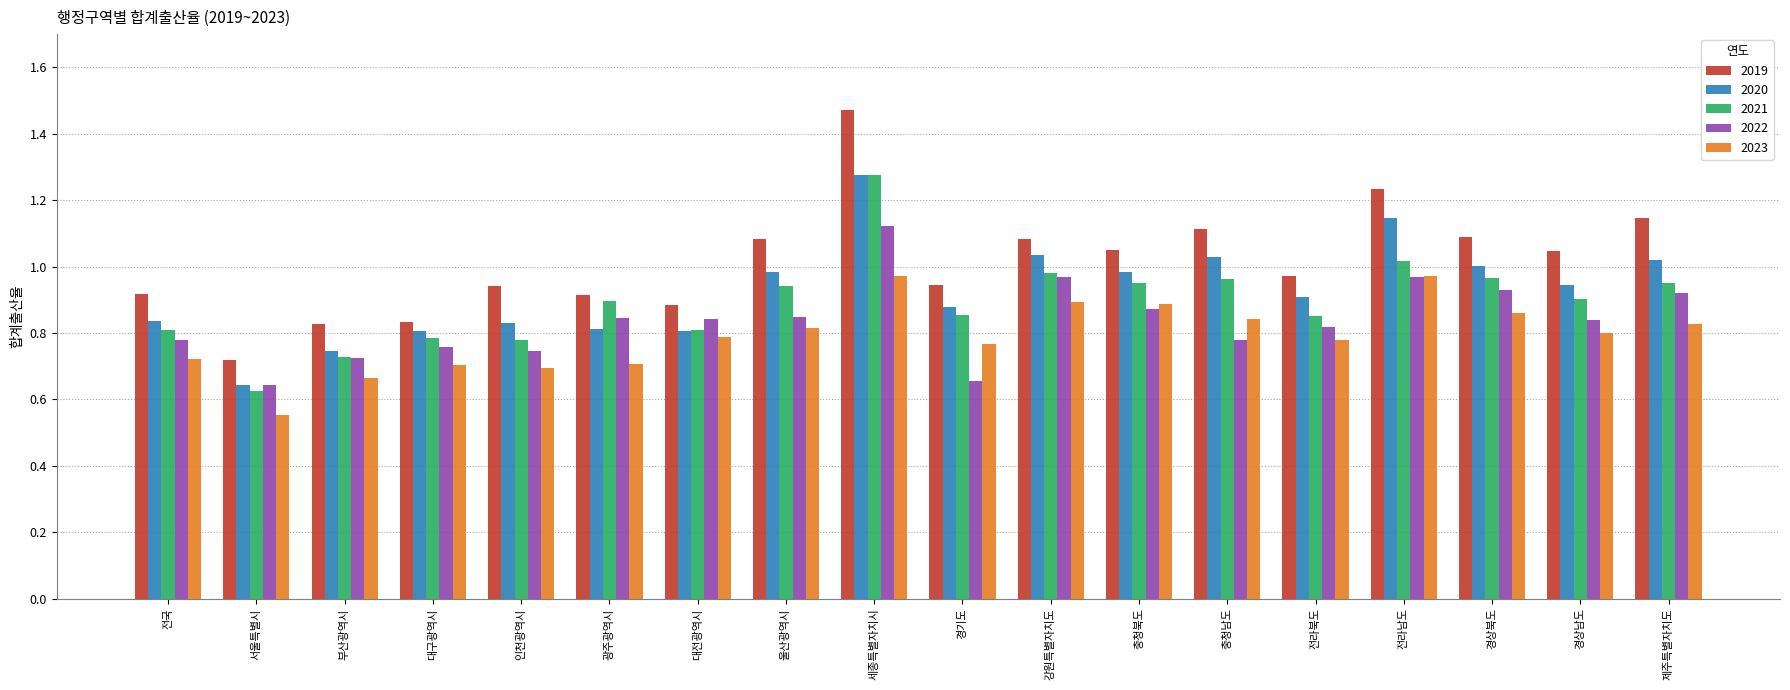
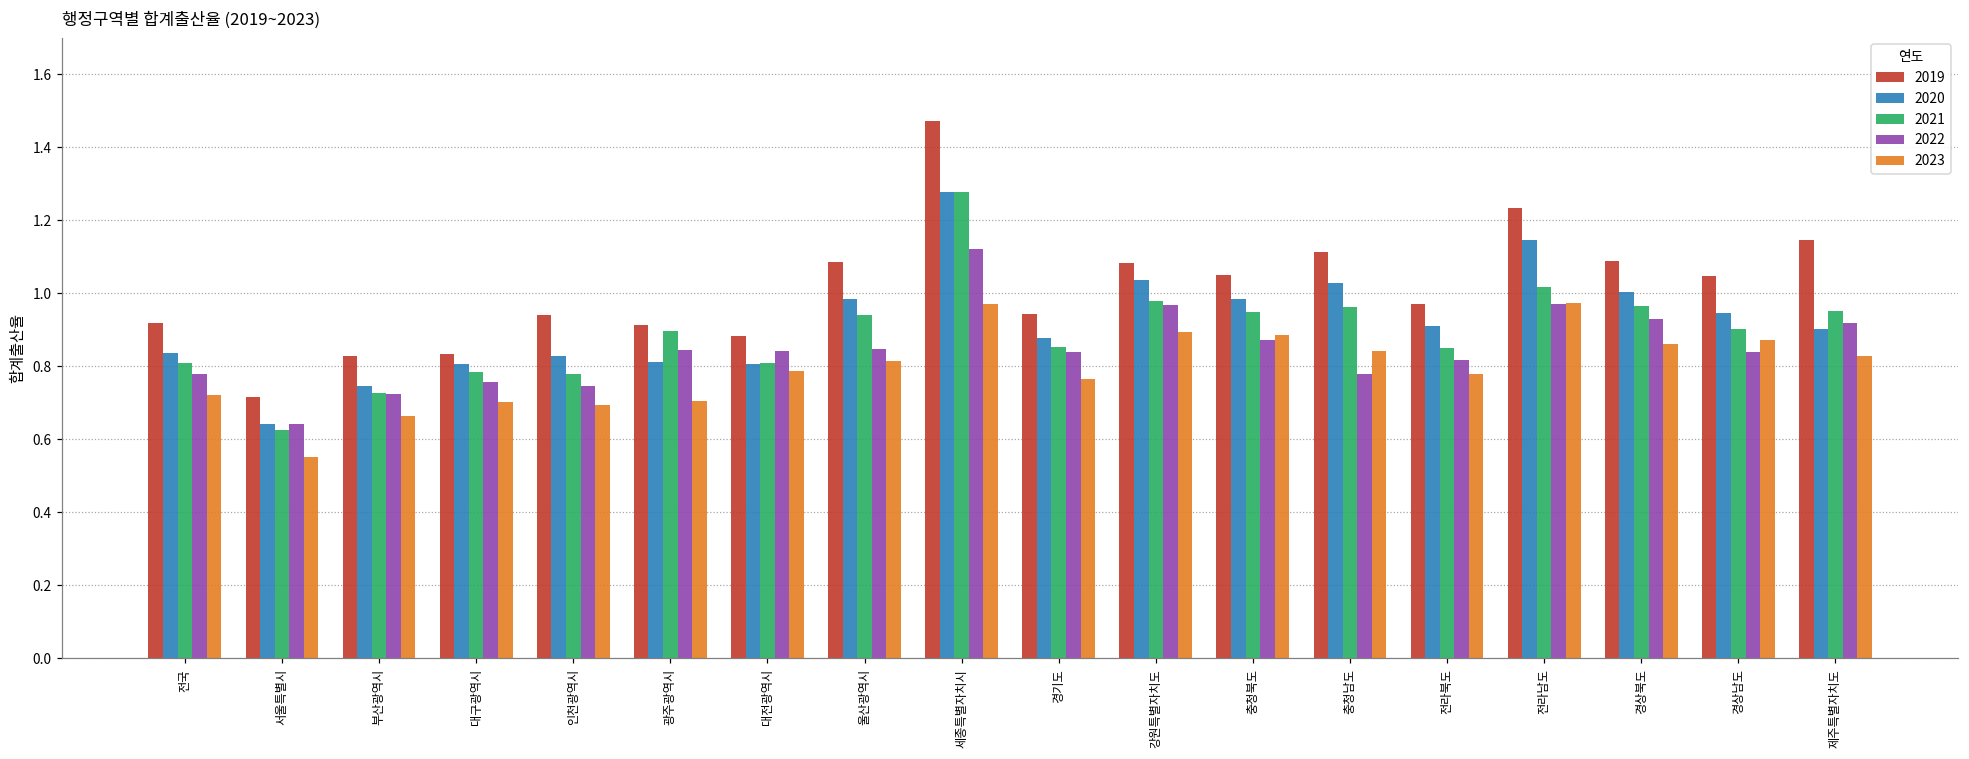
2022, 경기도: 0.66 -> 0.84
2023, 경상남도: 0.80 -> 0.87
2020, 제주특별자치도: 1.02 -> 0.90
